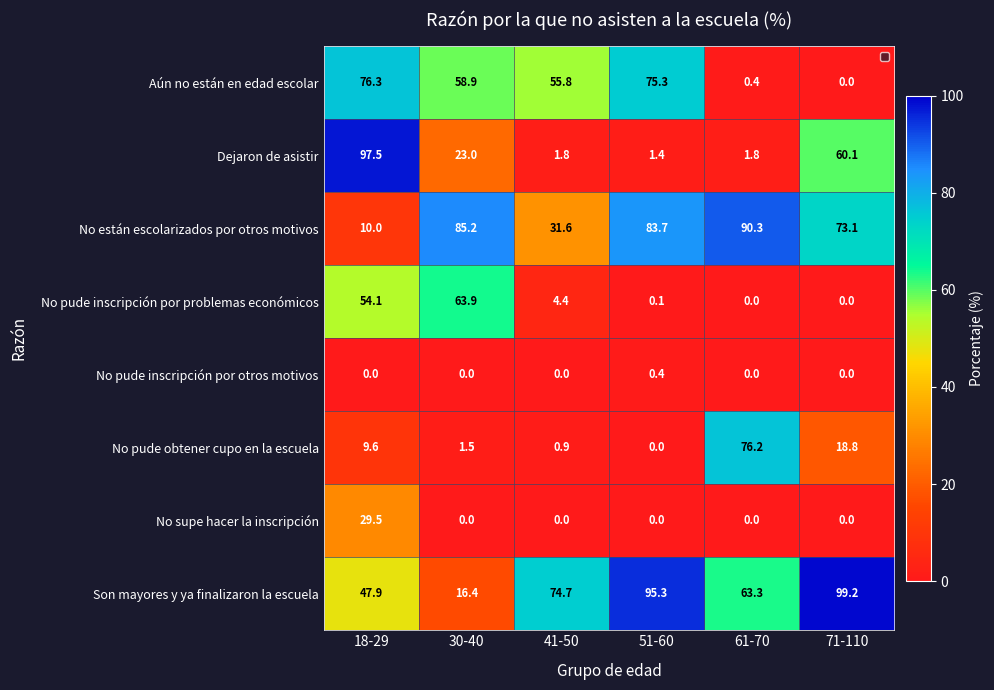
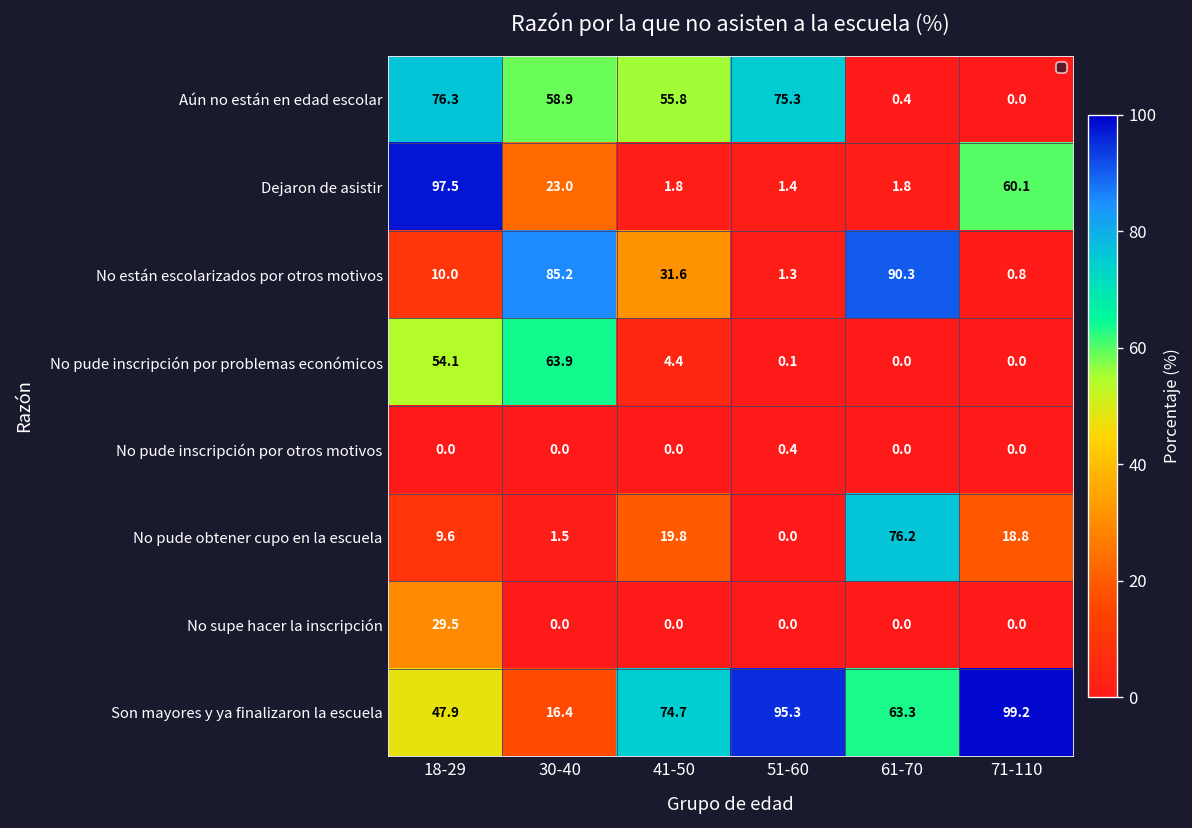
No están escolarizados por otros motivos, 51-60: 83.7 -> 1.3
No están escolarizados por otros motivos, 71-110: 73.1 -> 0.8
No pude obtener cupo en la escuela, 41-50: 0.9 -> 19.8
